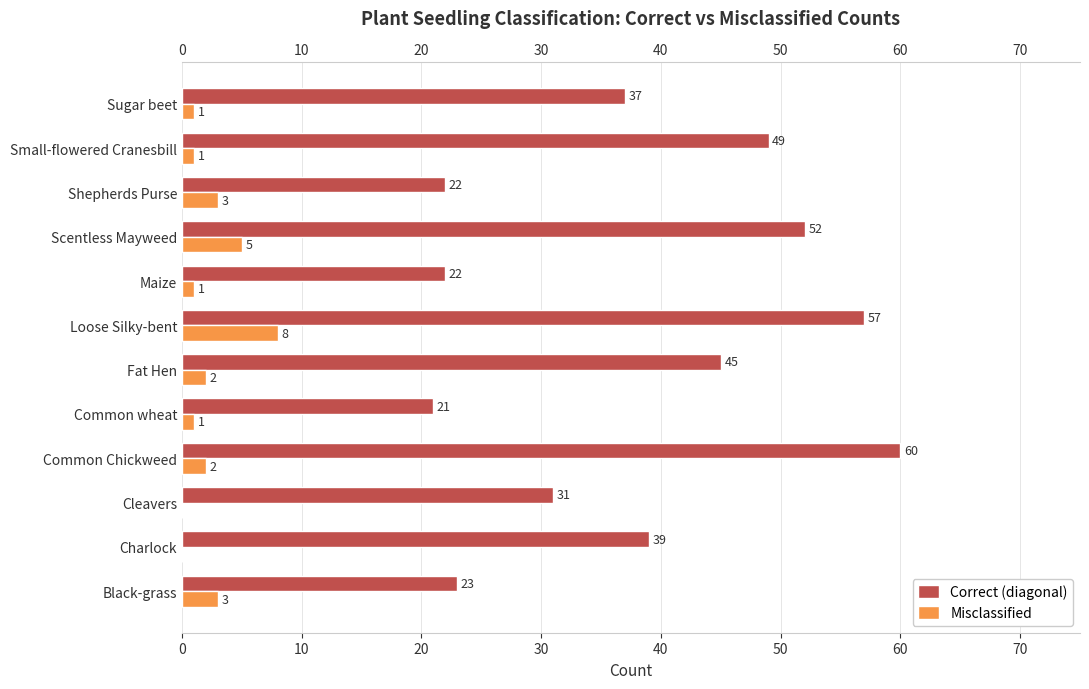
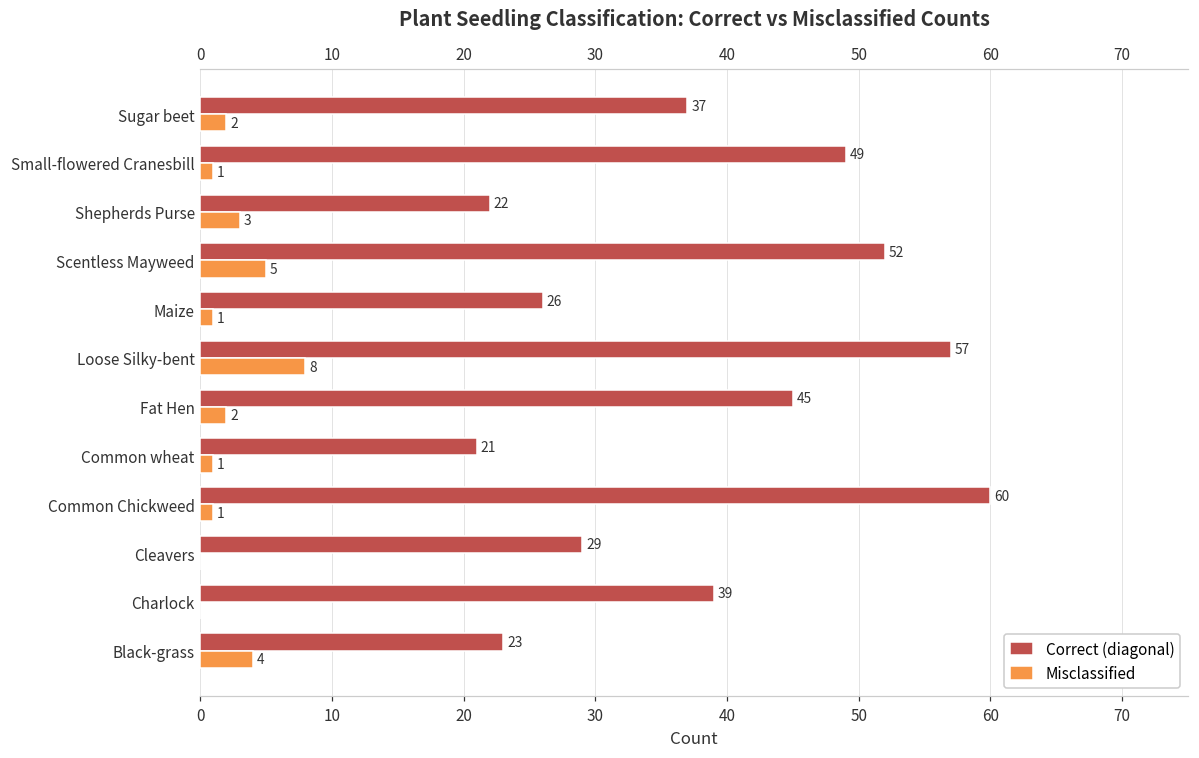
Misclassified, Sugar beet: 1 -> 2
Correct (diagonal), Maize: 22 -> 26
Misclassified, Common Chickweed: 2 -> 1
Correct (diagonal), Cleavers: 31 -> 29
Misclassified, Black-grass: 3 -> 4
